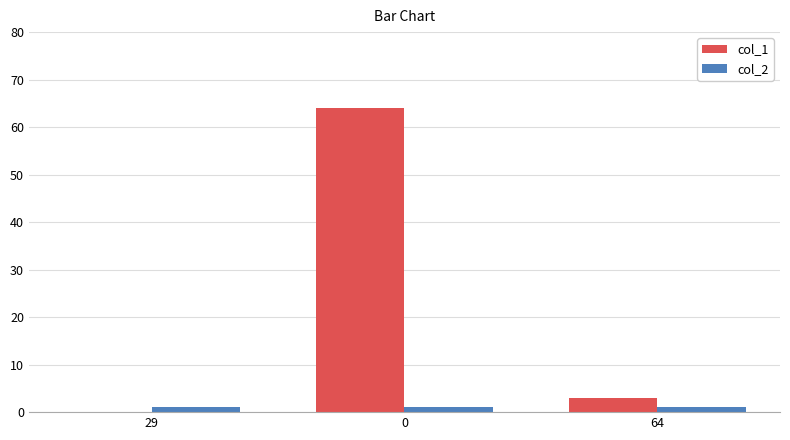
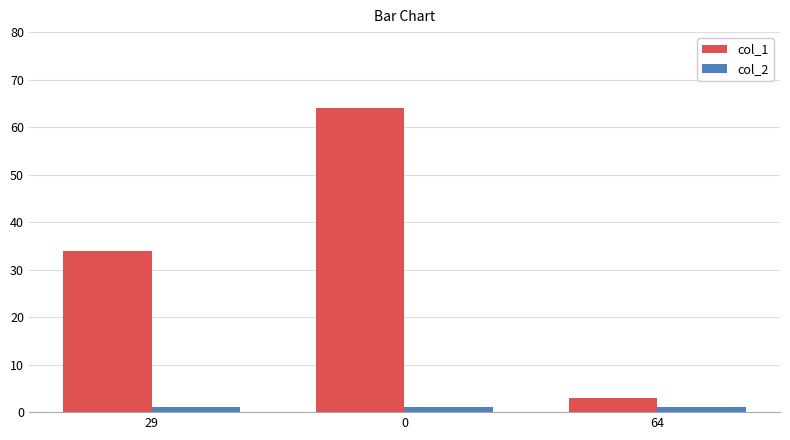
col_1, 29: 0 -> 34
